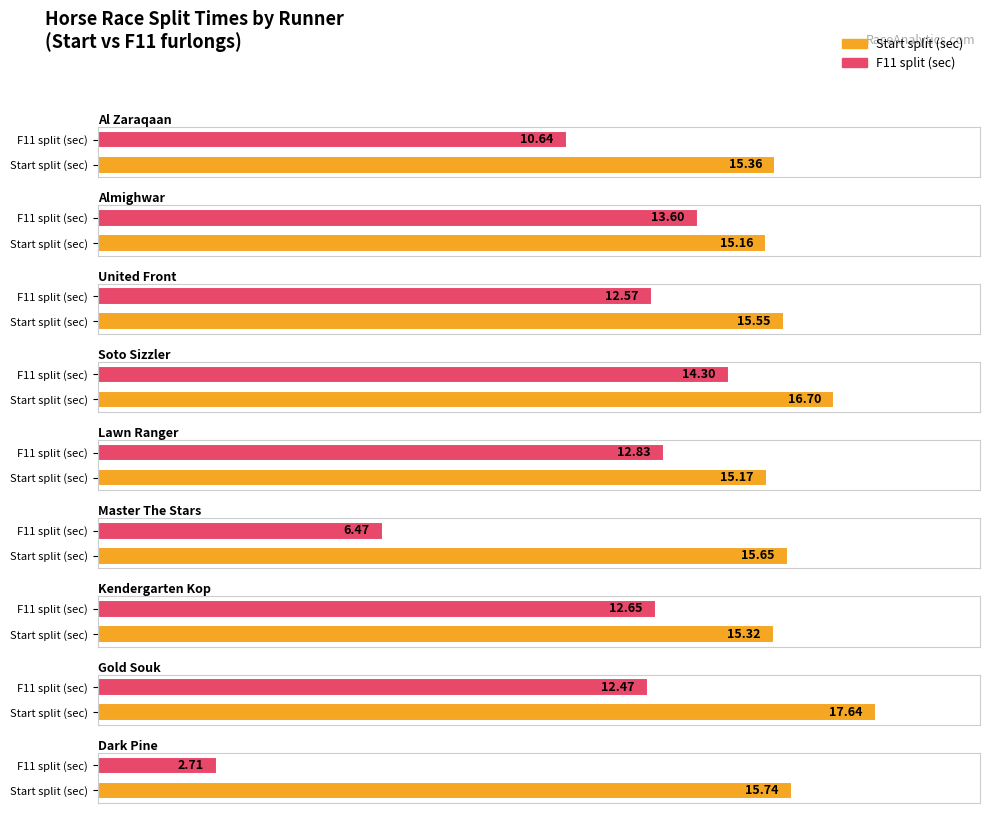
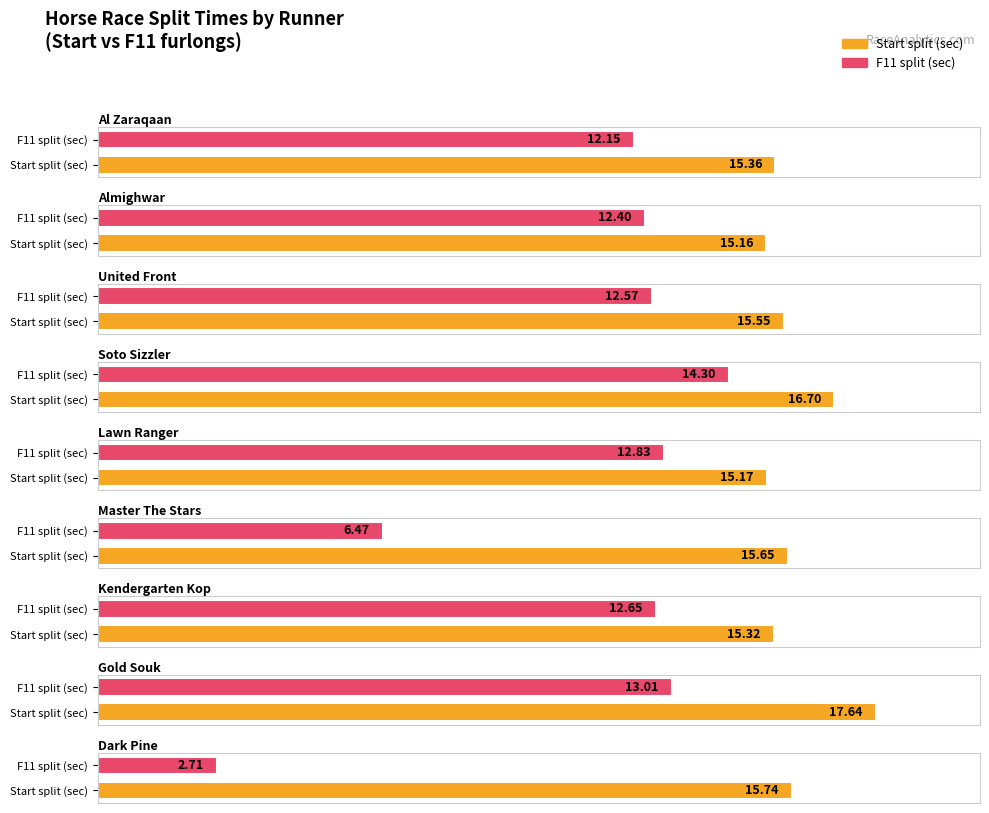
Al Zaraqaan, F11 split (sec): 10.64 -> 12.15
Almighwar, F11 split (sec): 13.60 -> 12.40
Gold Souk, F11 split (sec): 12.47 -> 13.01
